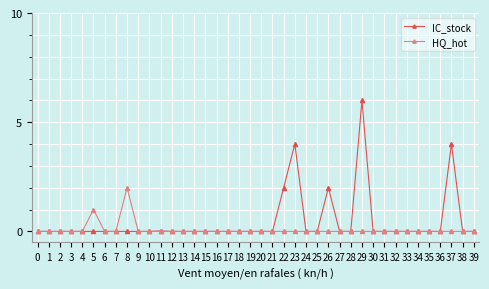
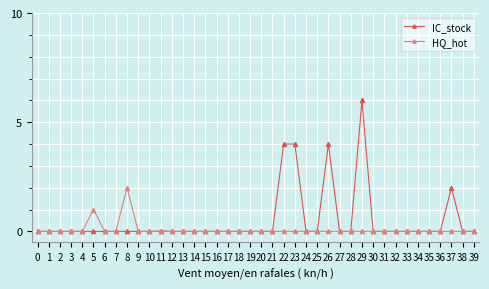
IC_stock, 22: 2.0 -> 4.0
IC_stock, 26: 2.0 -> 4.0
IC_stock, 37: 4.0 -> 2.0
